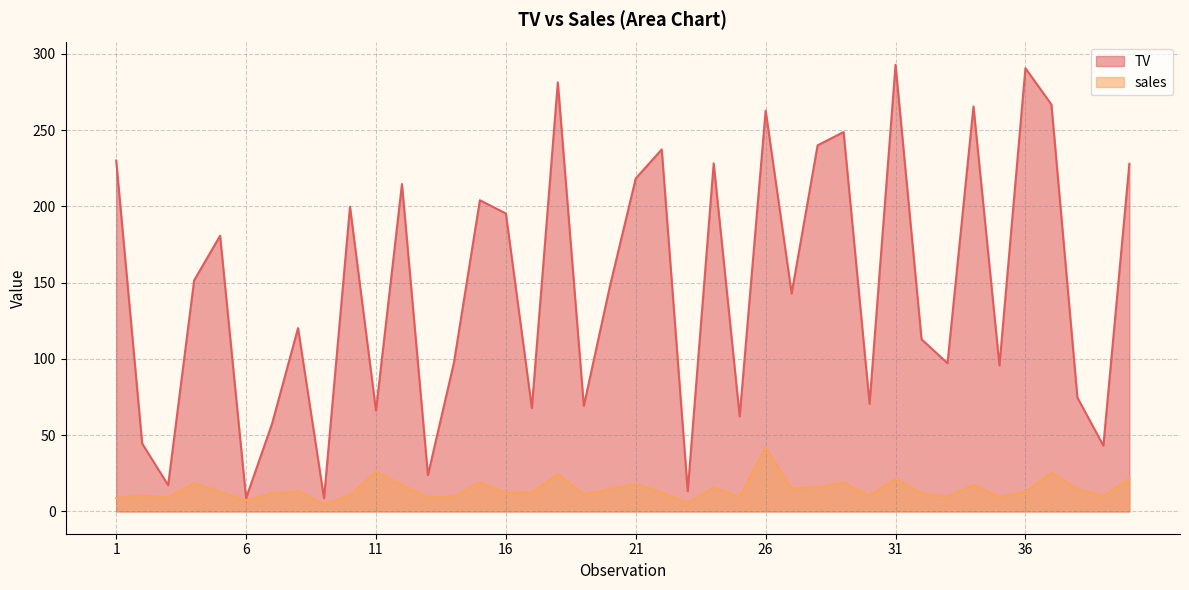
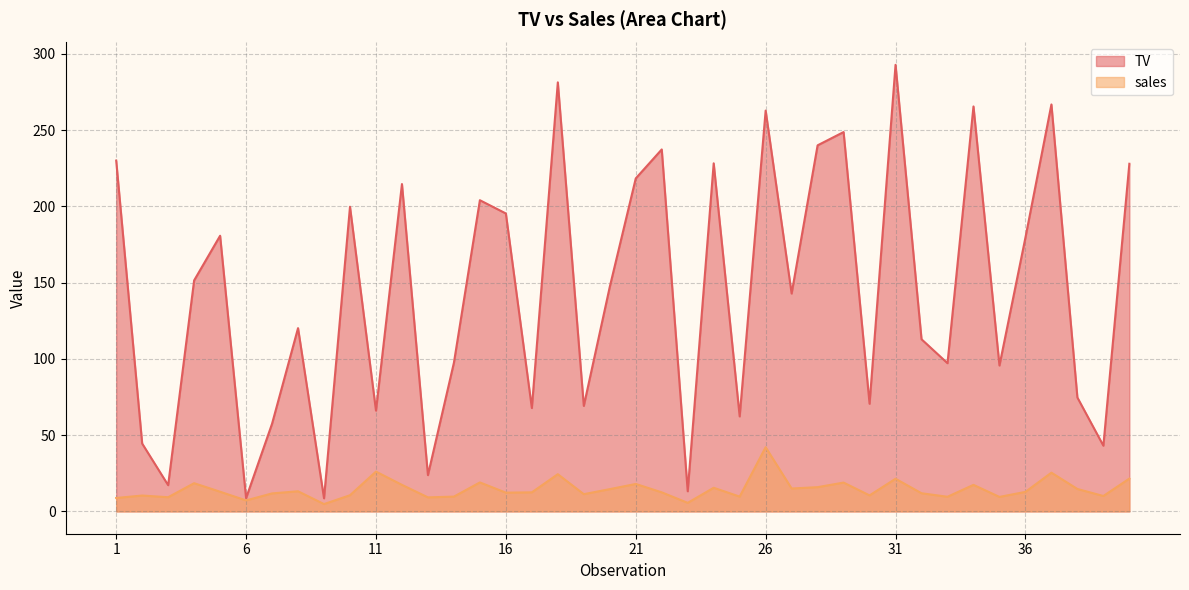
TV, 36: 291 -> 180
